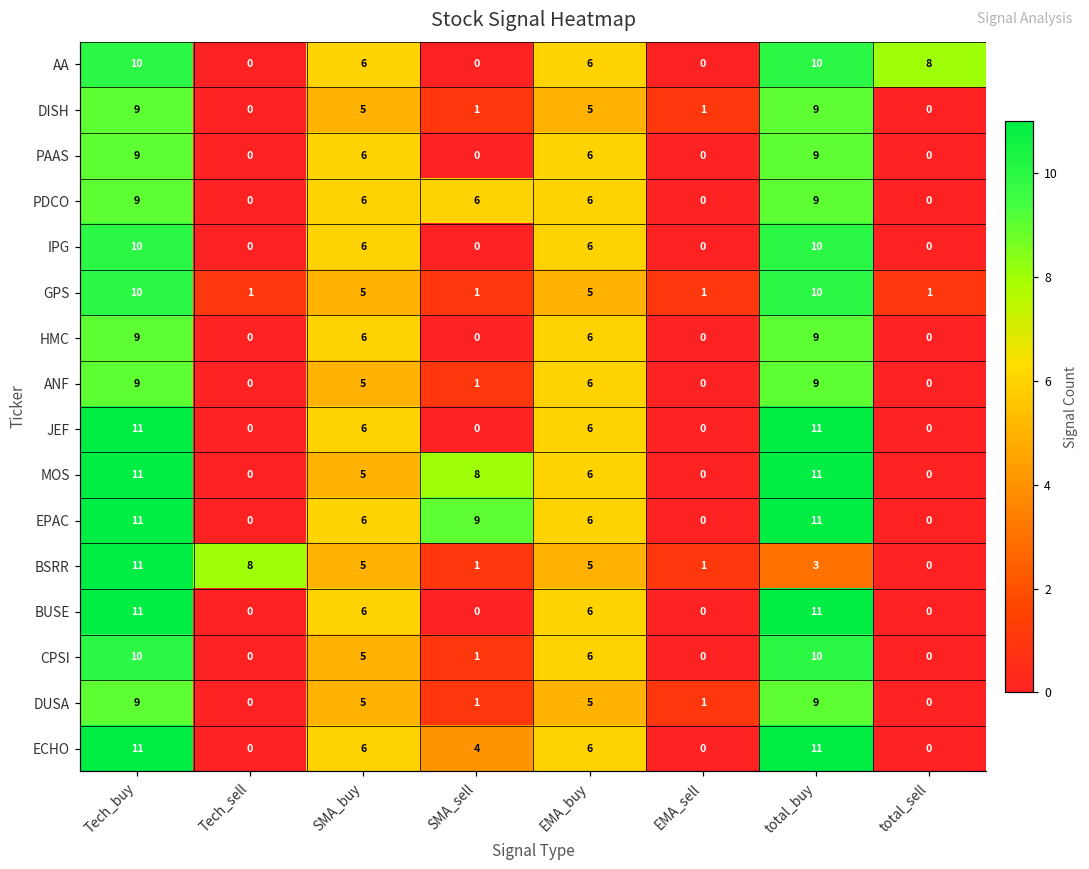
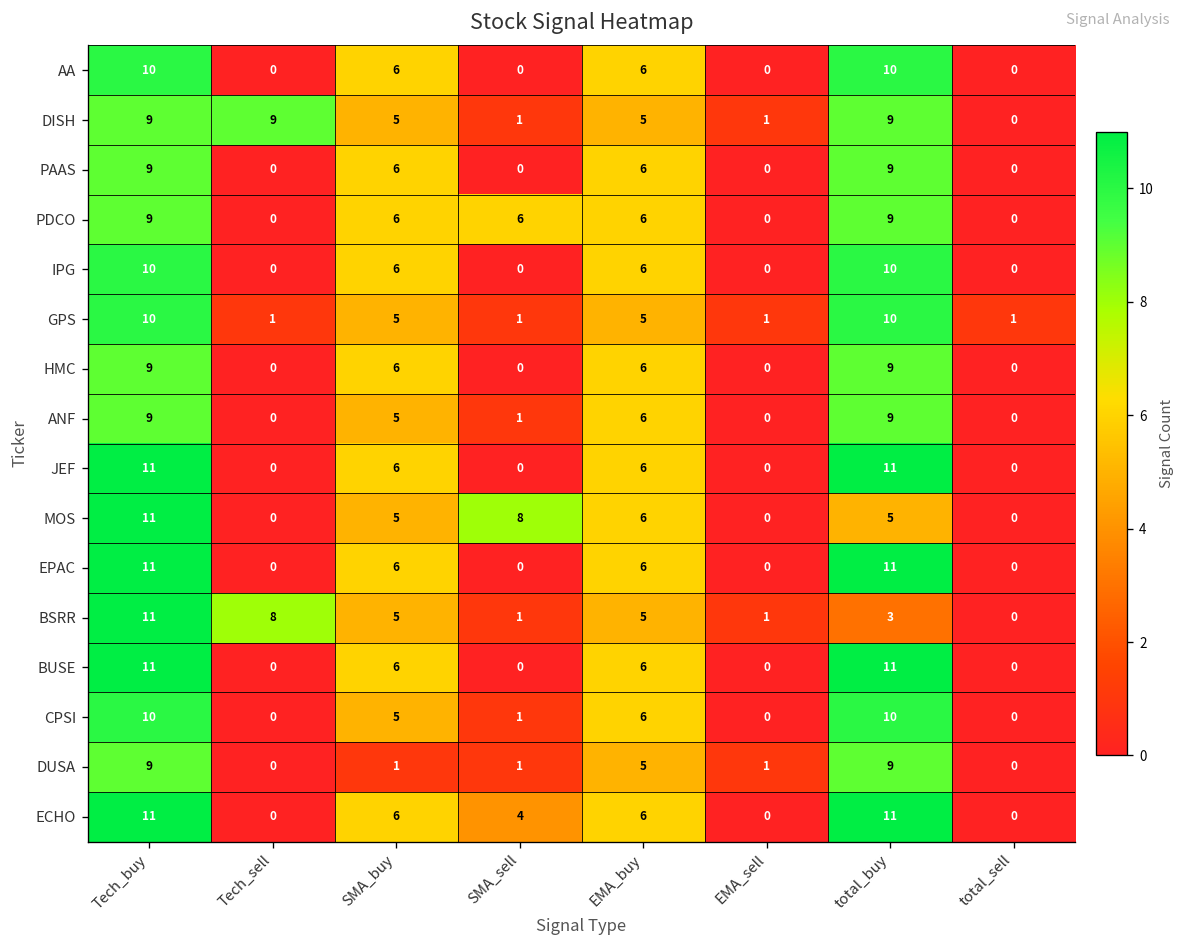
AA, total_sell: 8 -> 0
DISH, Tech_sell: 0 -> 9
MOS, total_buy: 11 -> 5
EPAC, SMA_sell: 9 -> 0
DUSA, SMA_buy: 5 -> 1
